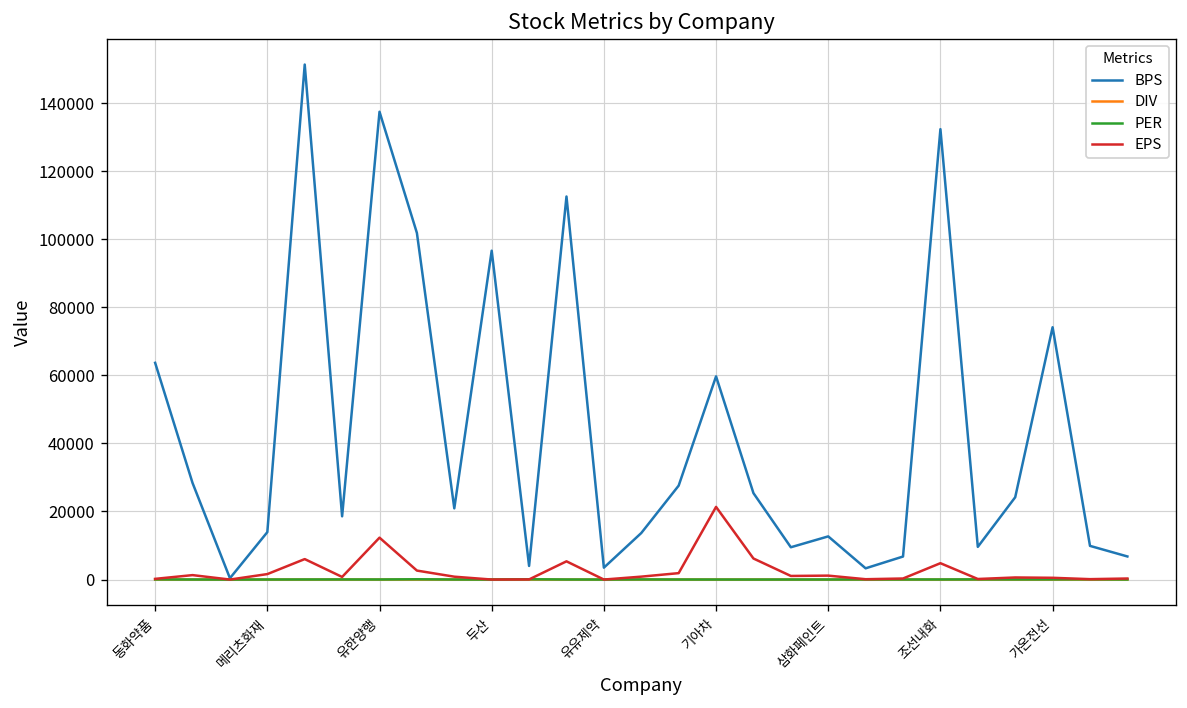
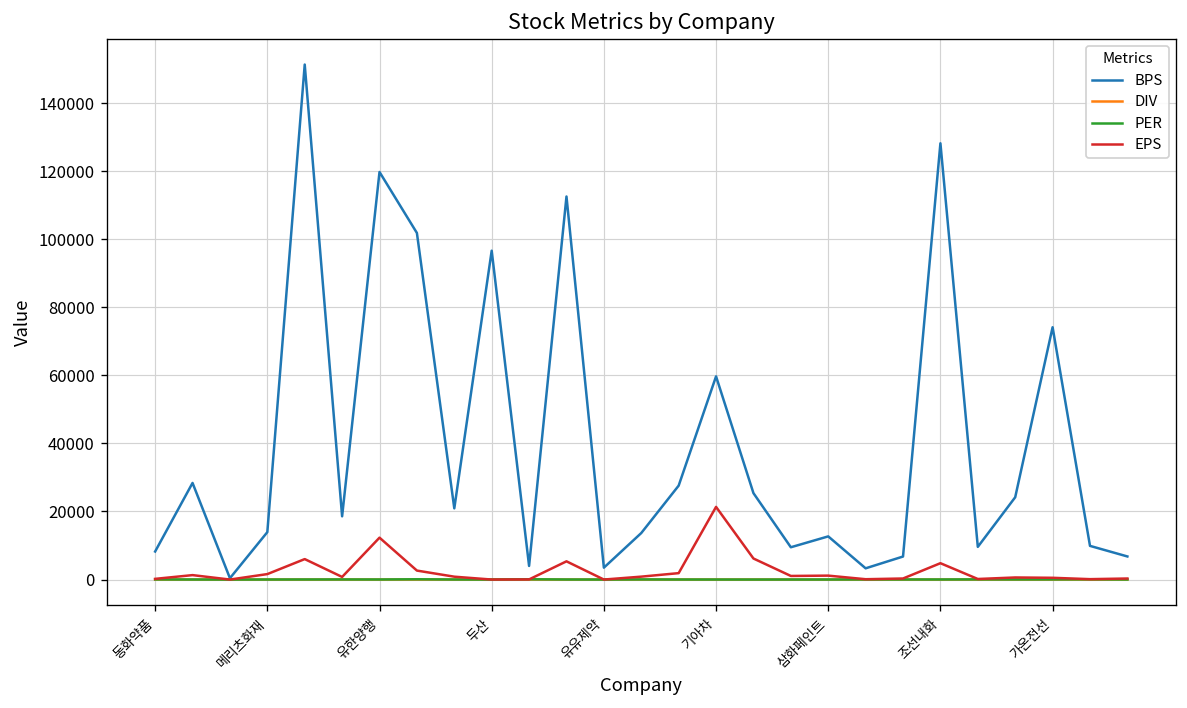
BPS, 동화약품: 64000 -> 8000
BPS, 유한양행: 137000 -> 120000
BPS, 조선내화: 132000 -> 128000
